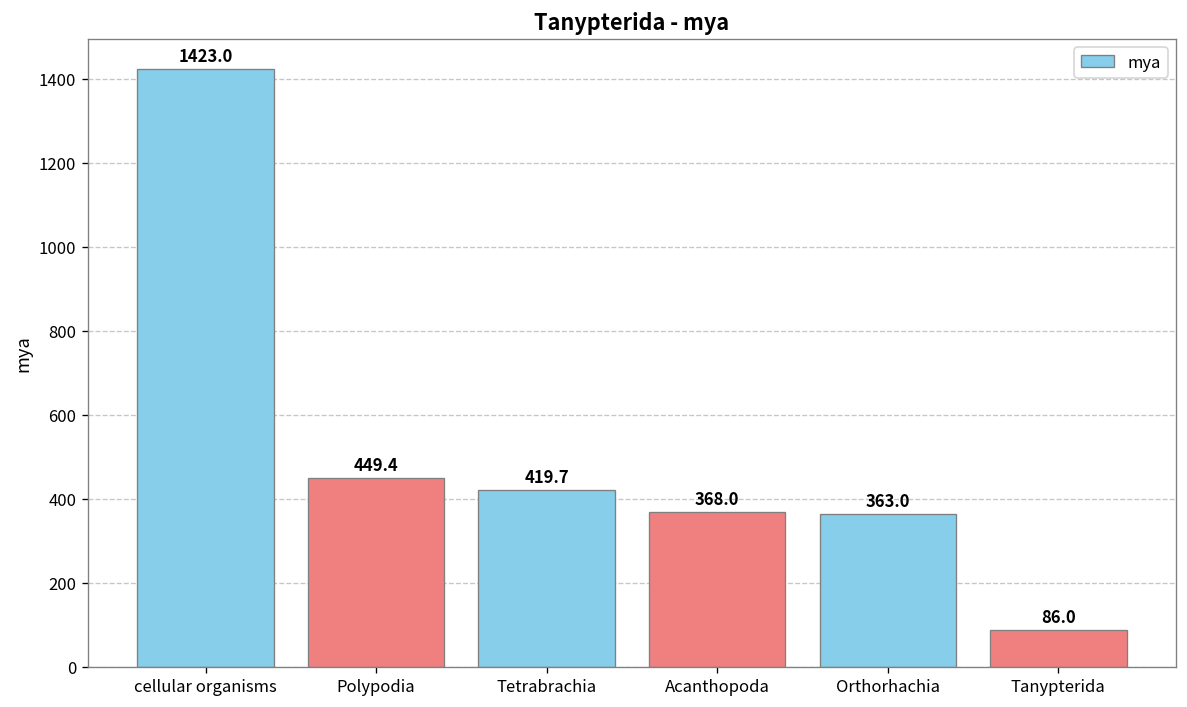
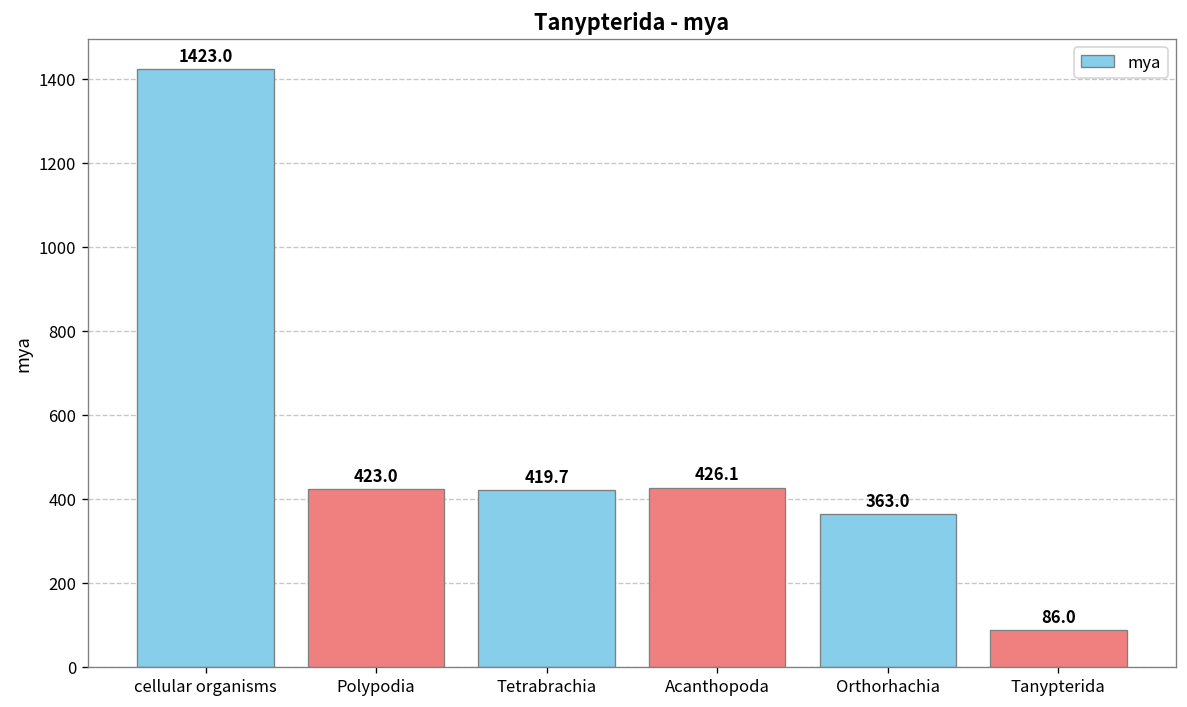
Polypodia: 449.4 -> 423.0
Acanthopoda: 368.0 -> 426.1
